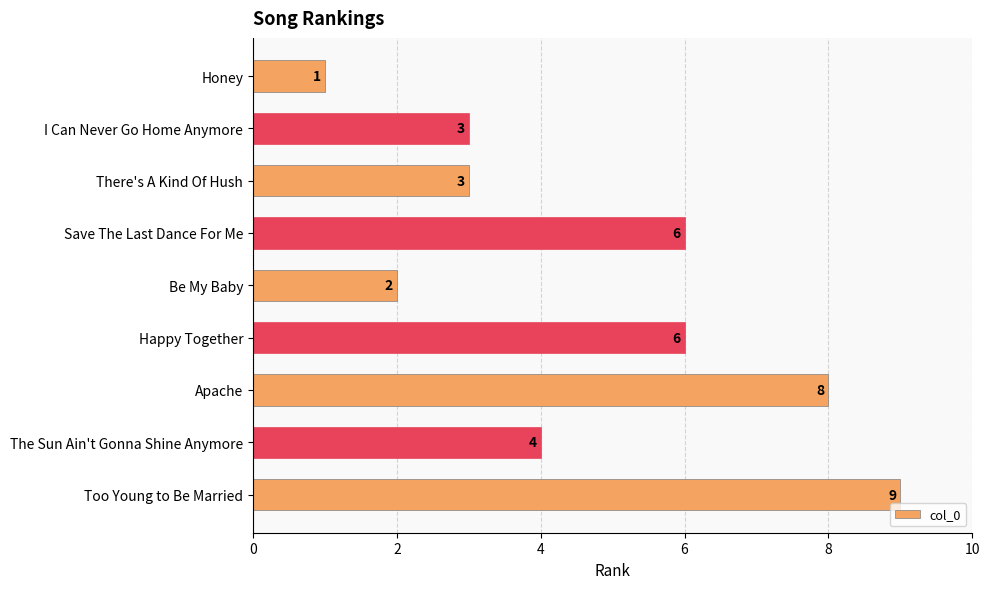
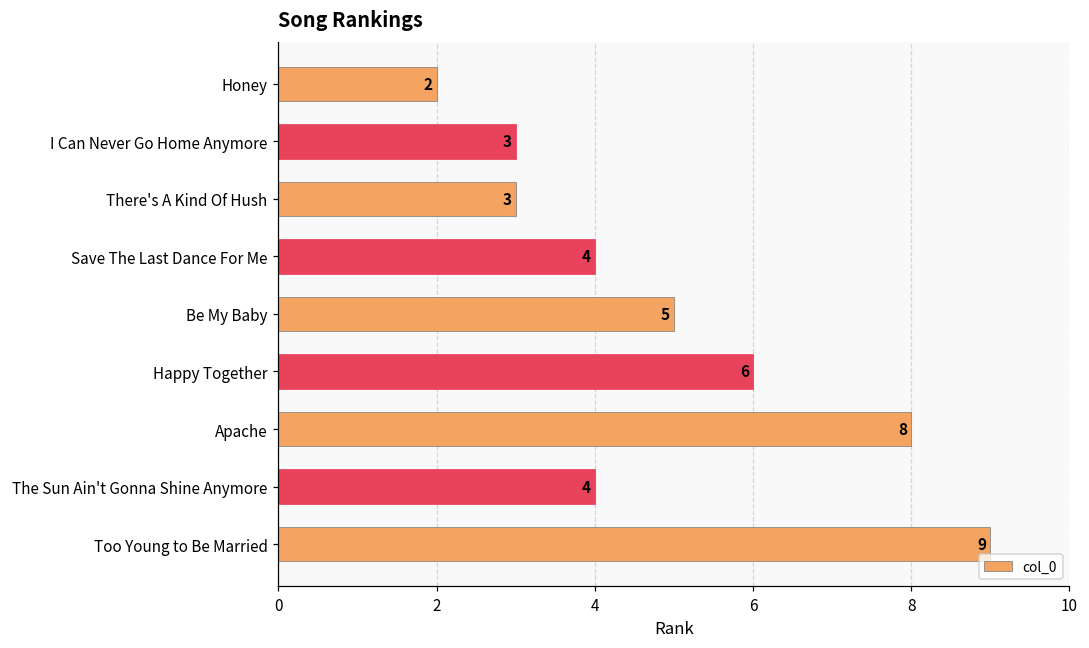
Honey: 1 -> 2
Save The Last Dance For Me: 6 -> 4
Be My Baby: 2 -> 5
